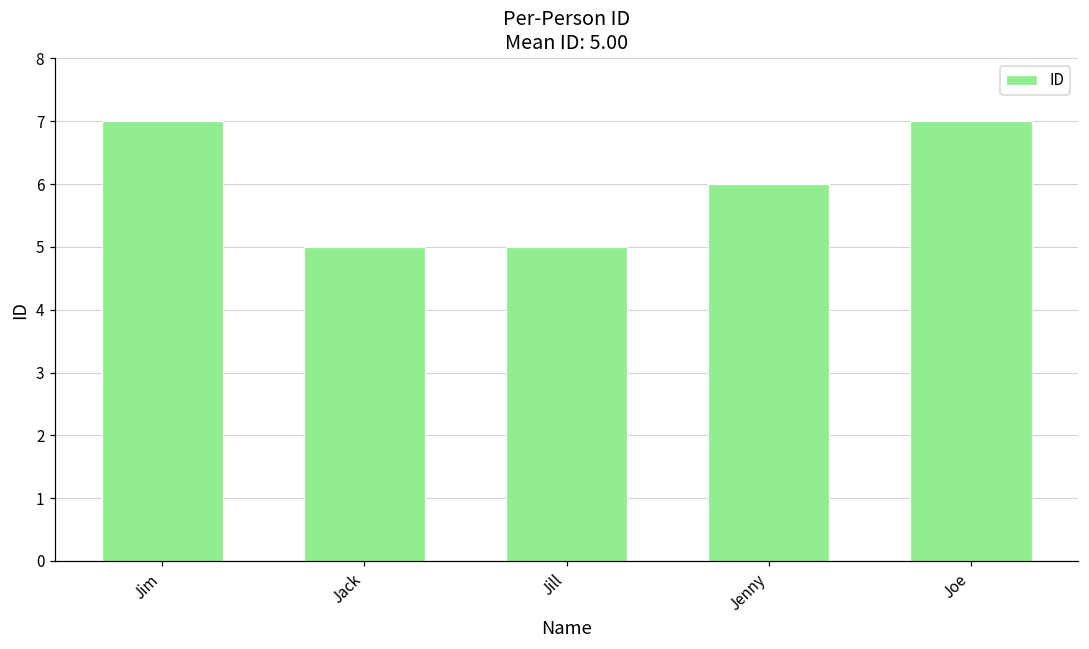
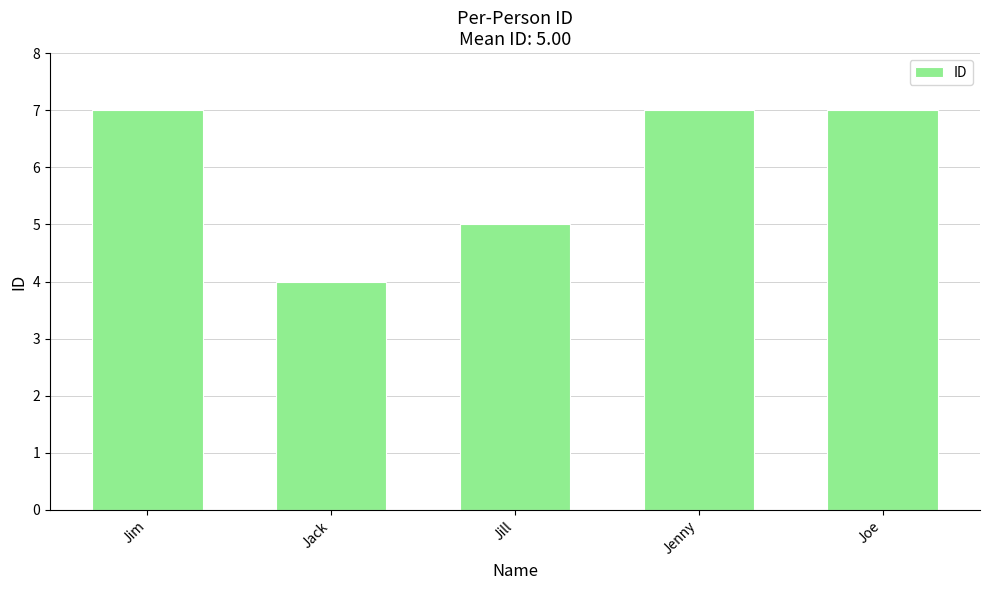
Jack: 5 -> 4
Jenny: 6 -> 7
